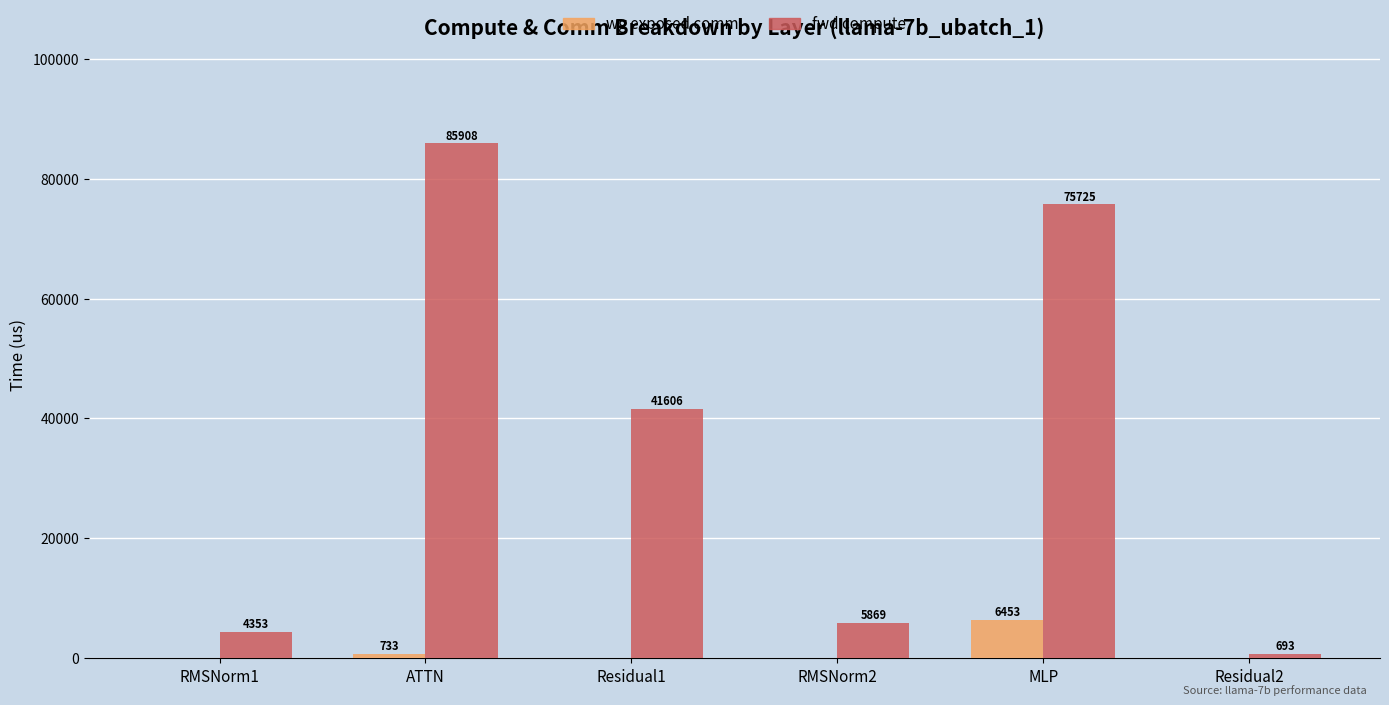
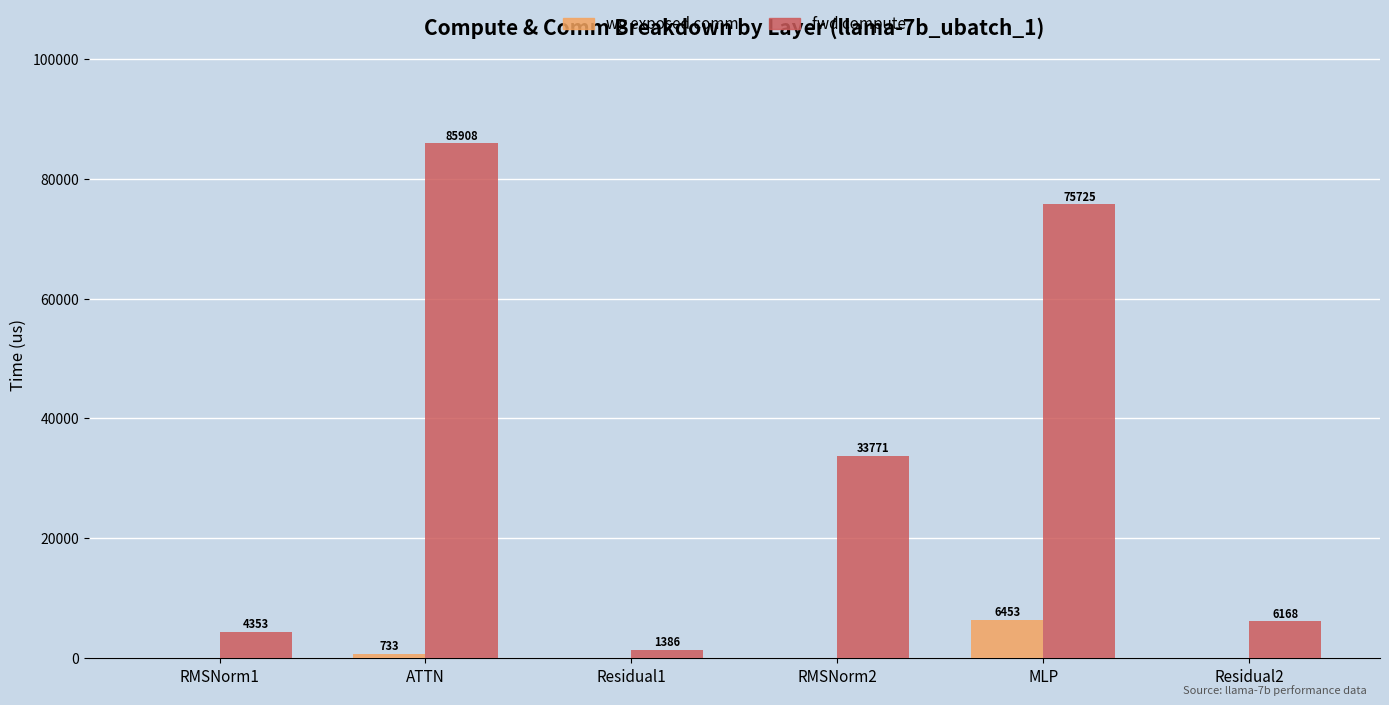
fwd compute, Residual1: 41606 -> 1386
fwd compute, RMSNorm2: 5869 -> 33771
fwd compute, Residual2: 693 -> 6168
